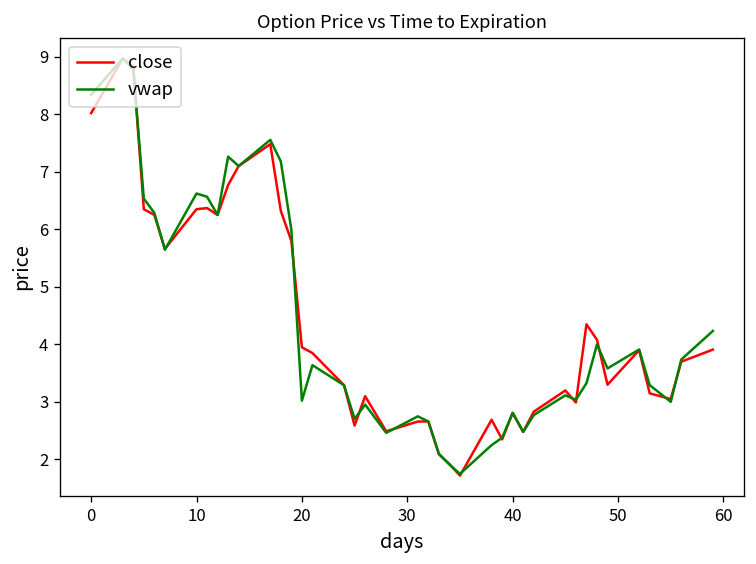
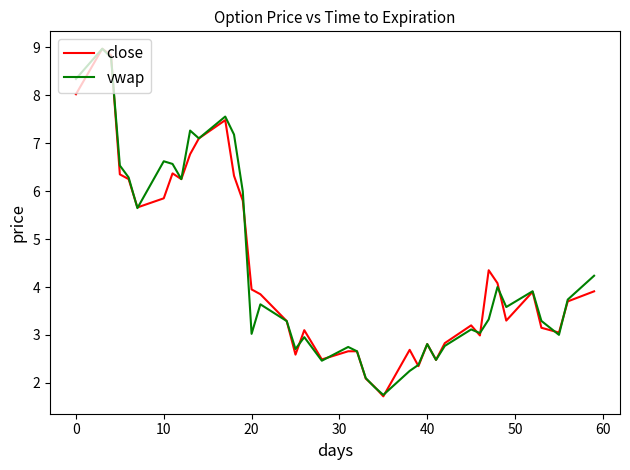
close, 10: 6.4 -> 5.9
